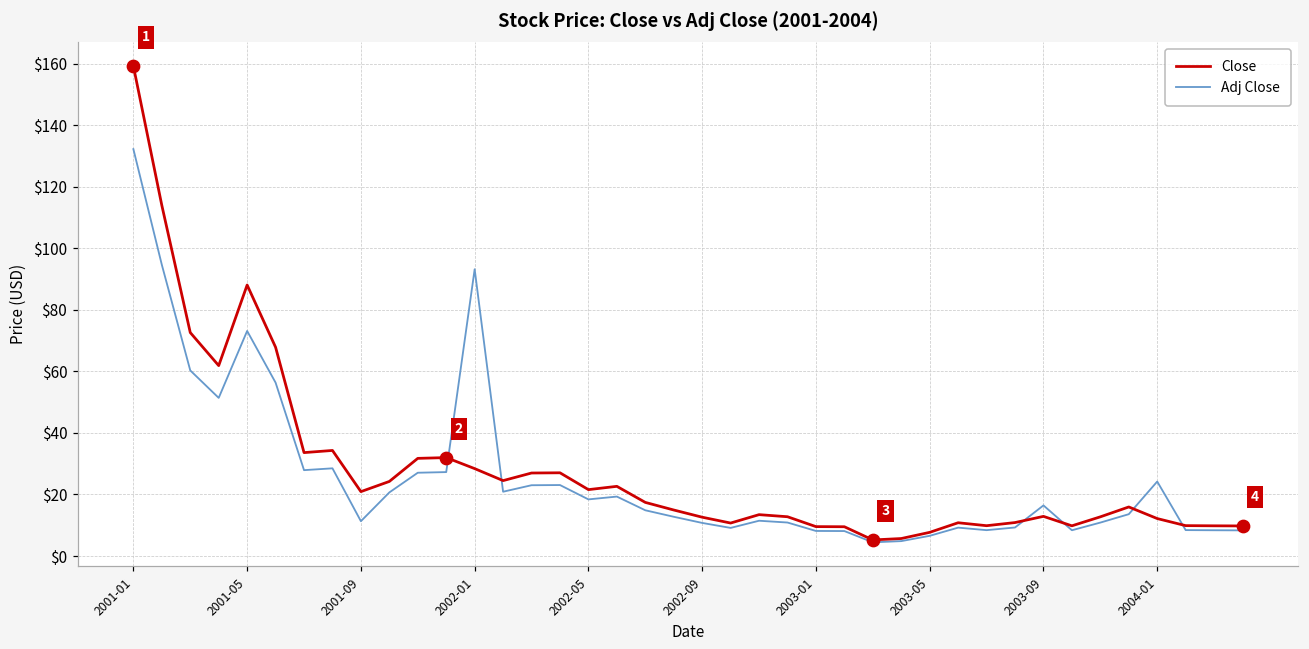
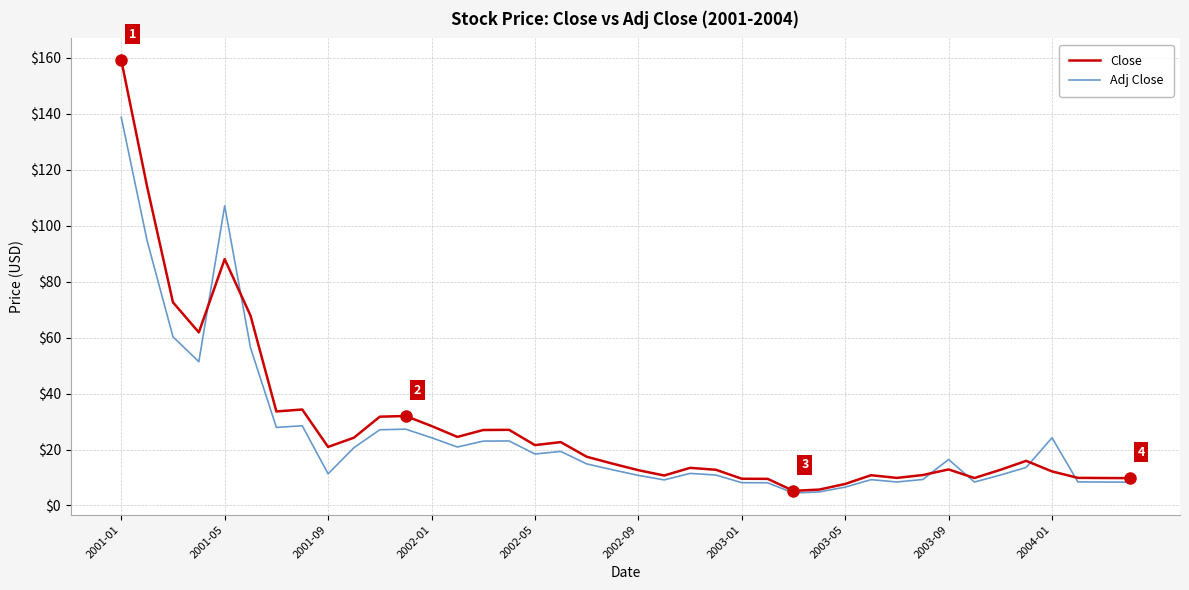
Adj Close, 2001-01: $132 -> $139
Adj Close, 2001-05: $73 -> $107
Adj Close, 2002-01: $93 -> $24
